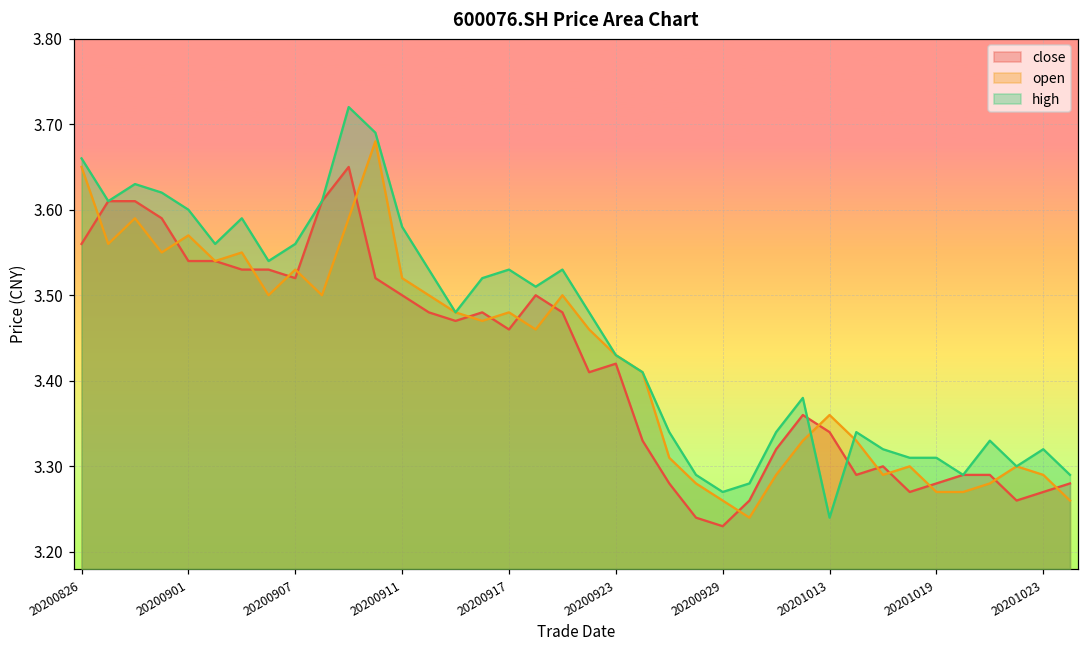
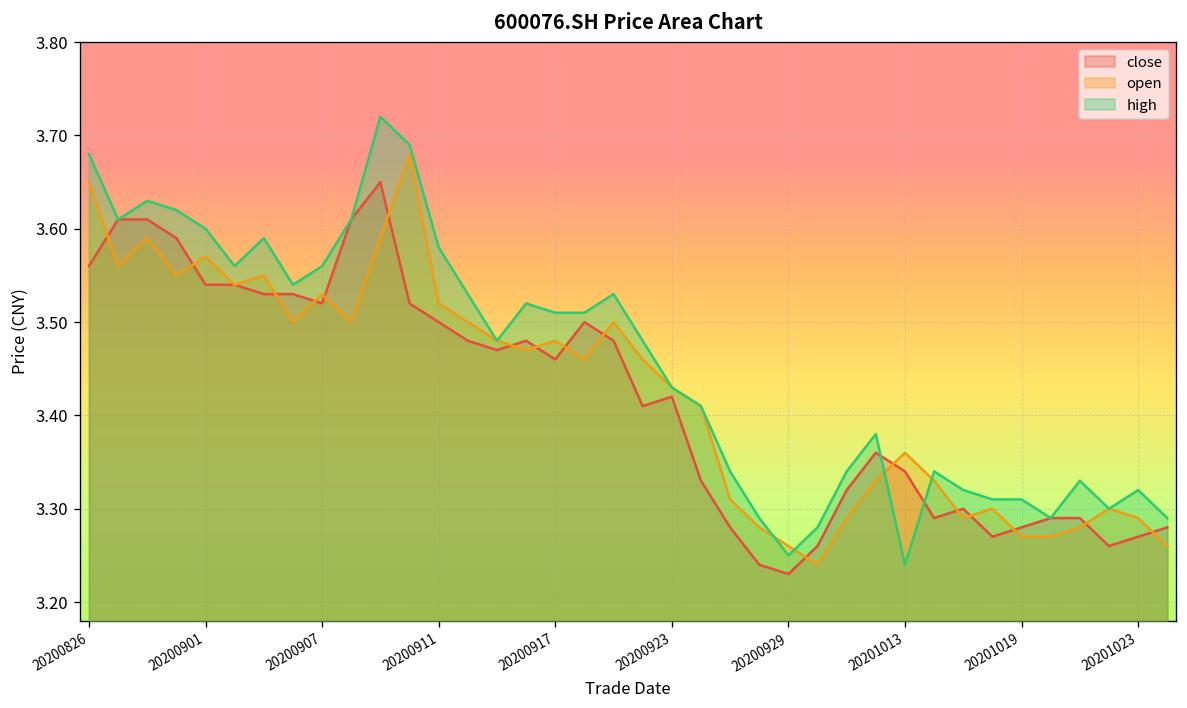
high, 20200826: 3.66 -> 3.68
high, 20200917: 3.53 -> 3.51
high, 20200929: 3.27 -> 3.25
